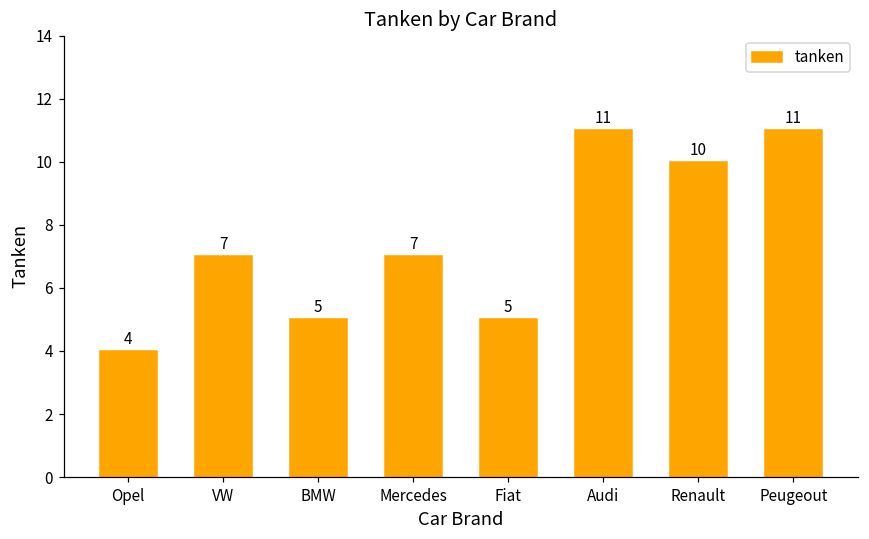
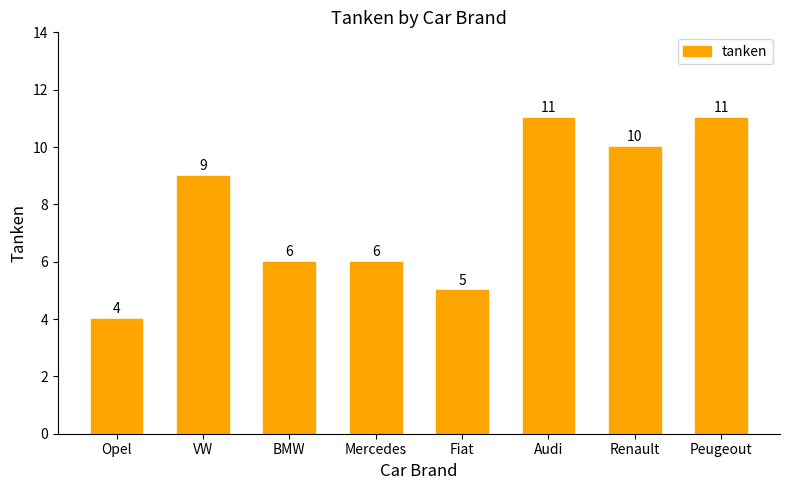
VW: 7 -> 9
BMW: 5 -> 6
Mercedes: 7 -> 6
